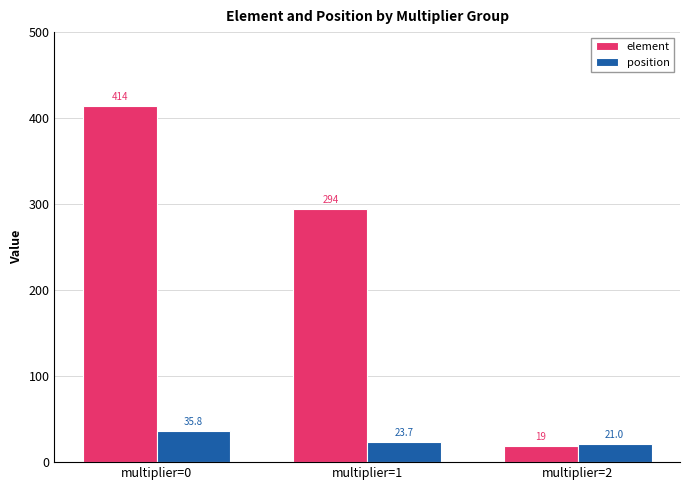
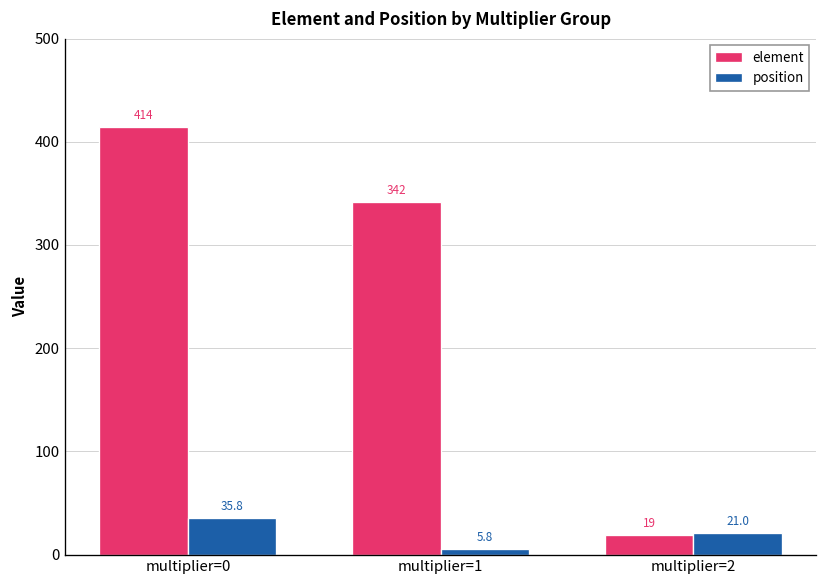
element, multiplier=1: 294 -> 342
position, multiplier=1: 23.7 -> 5.8
